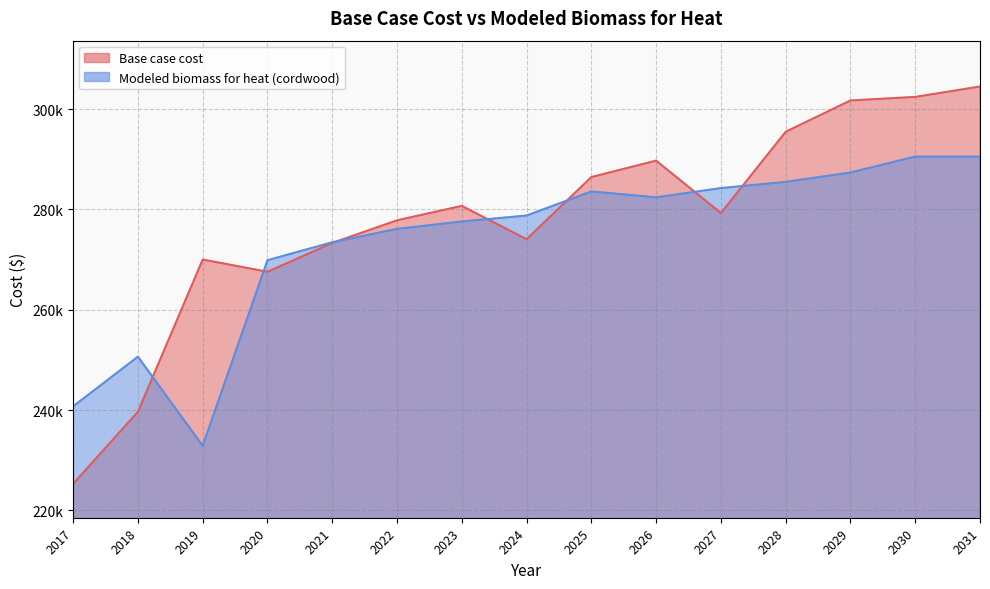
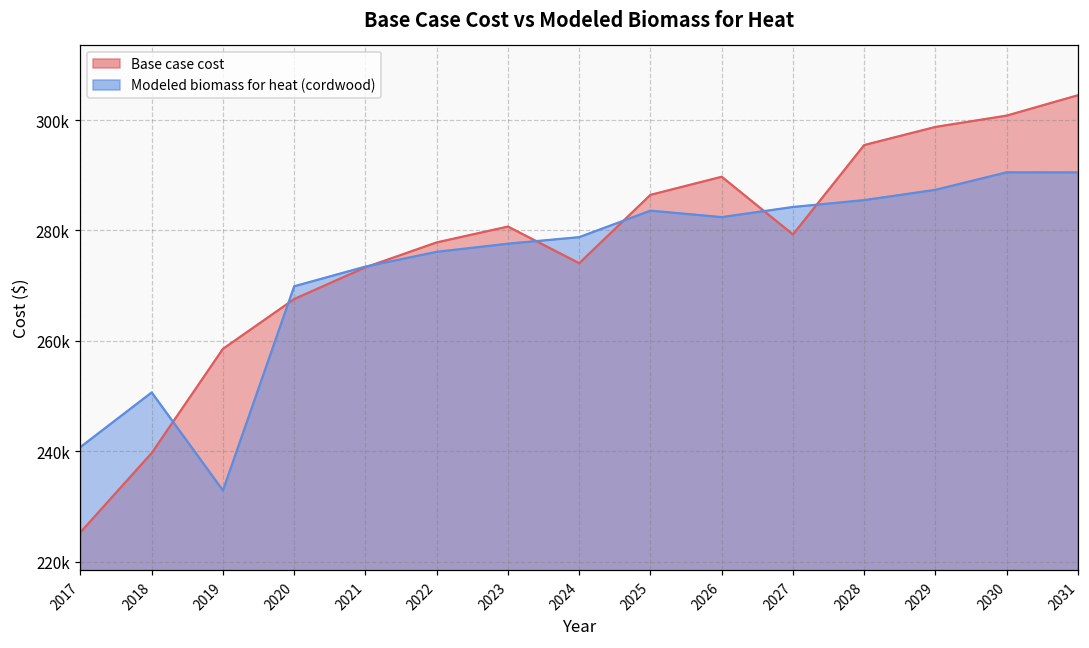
Base case cost, 2019: 270000 -> 259000
Base case cost, 2029: 302000 -> 299000
Base case cost, 2030: 302000 -> 301000
